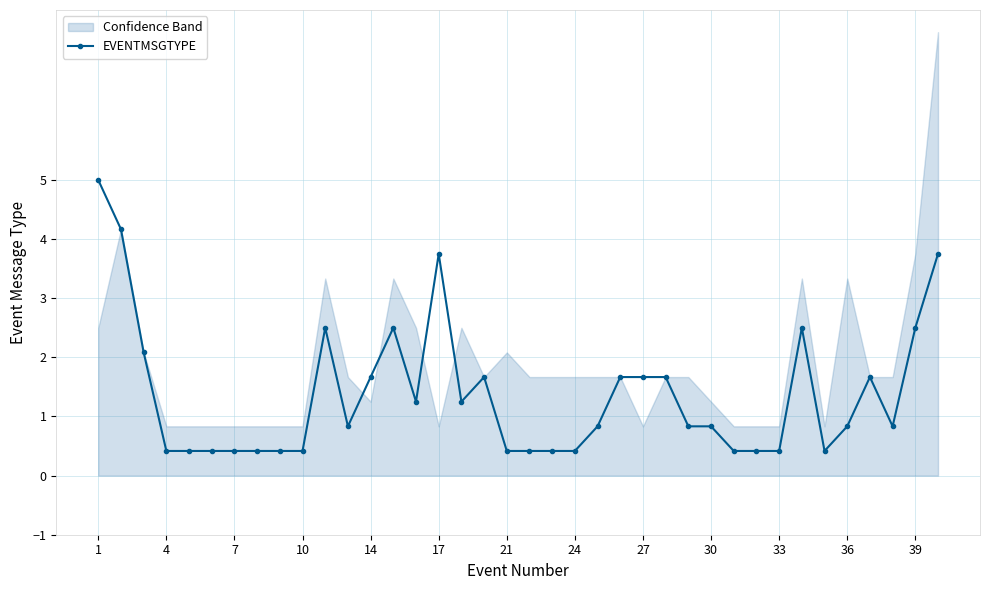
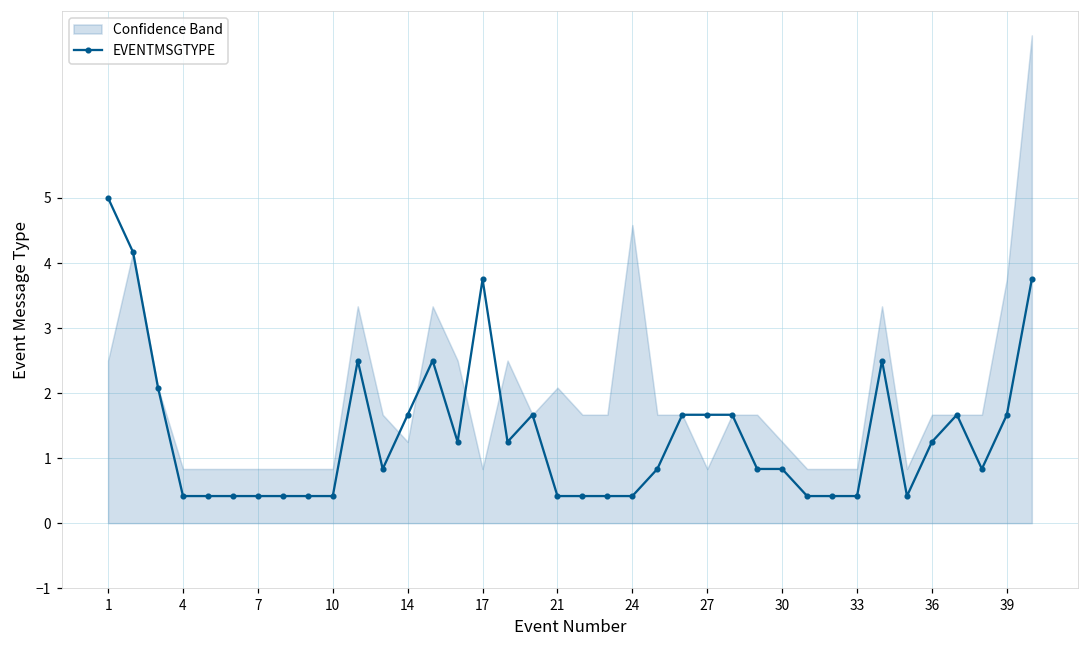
Confidence Band, 24: 1.7 -> 4.6
EVENTMSGTYPE, 36: 0.8 -> 1.3
Confidence Band, 36: 3.3 -> 1.7
EVENTMSGTYPE, 39: 2.5 -> 1.7
